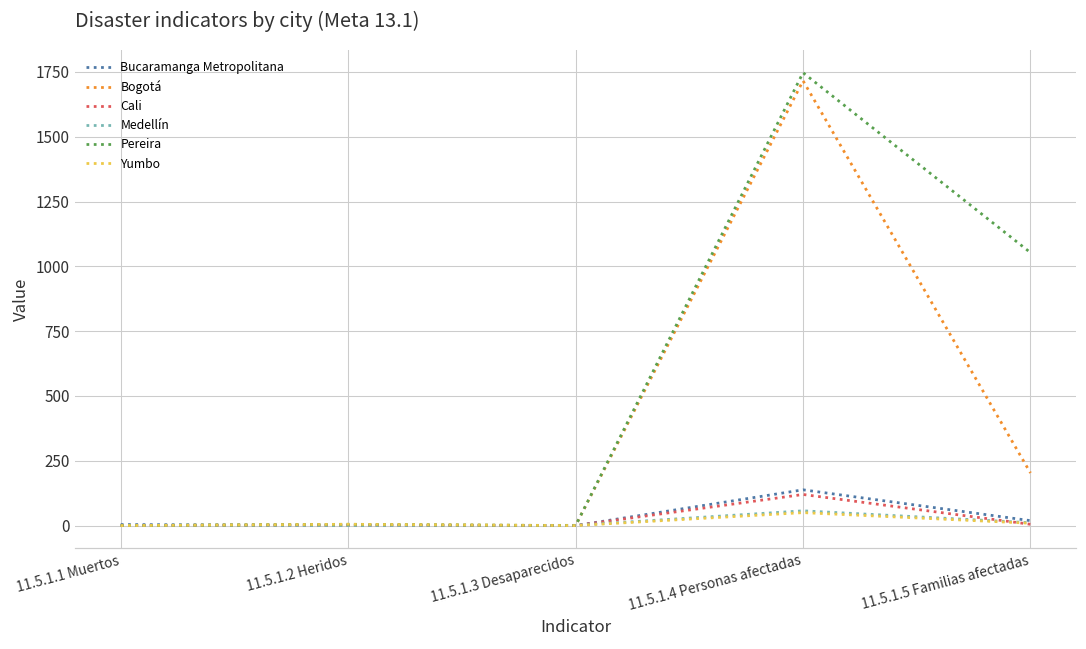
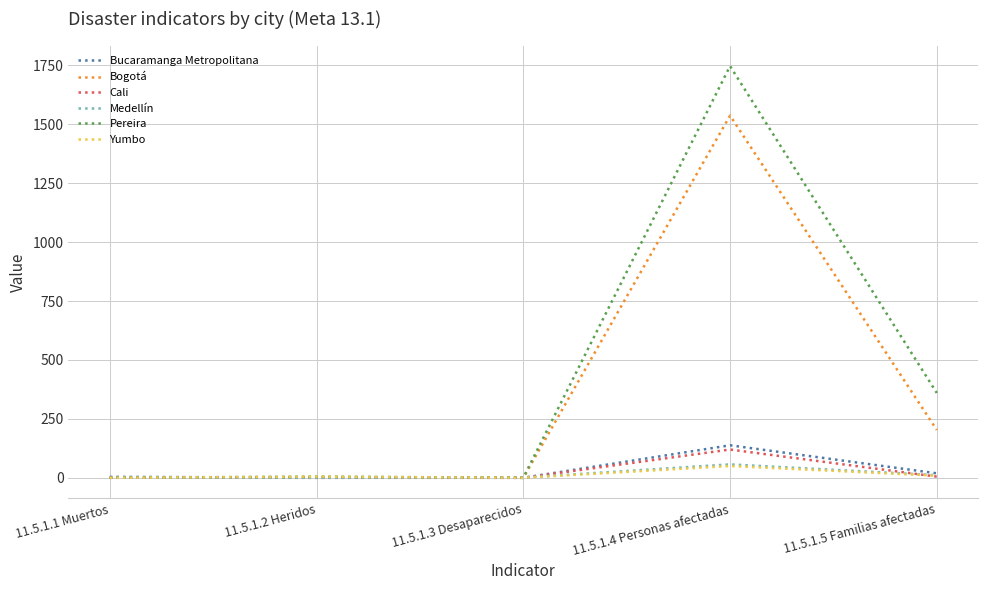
Bogotá, 11.5.1.4 Personas afectadas: 1720 -> 1540
Pereira, 11.5.1.5 Familias afectadas: 1050 -> 360
